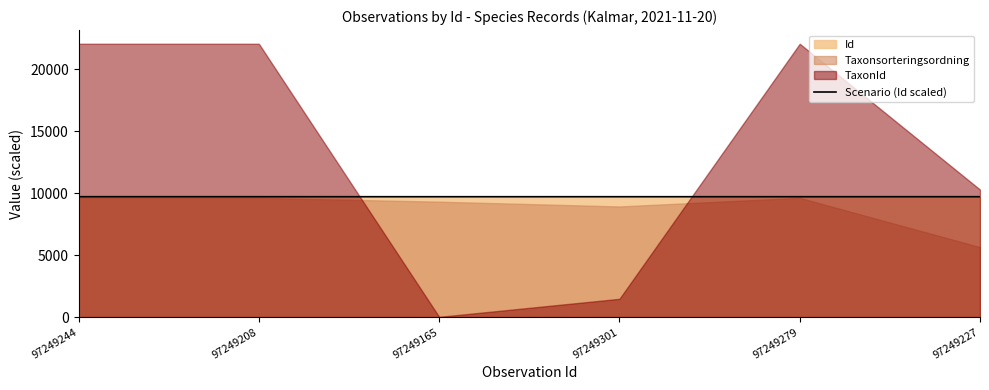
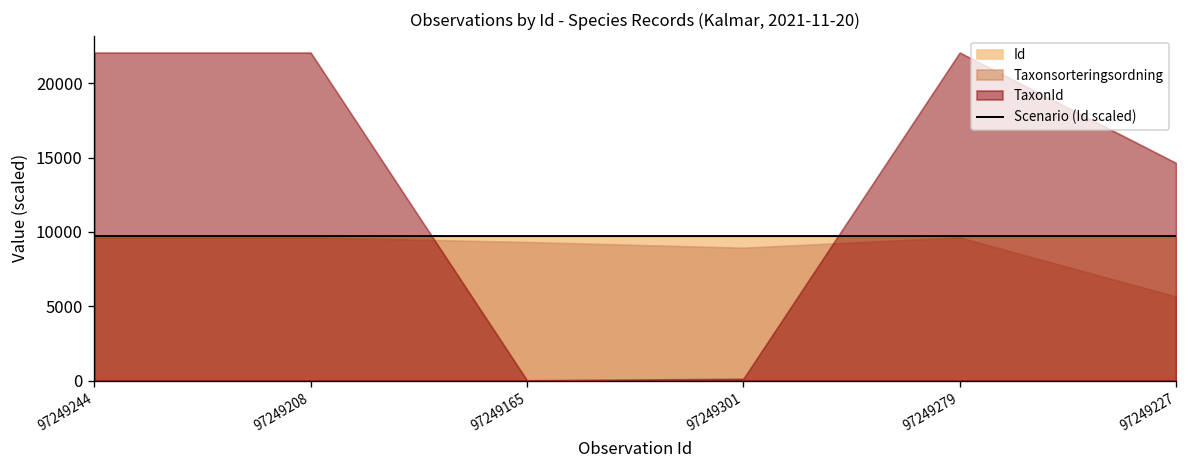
TaxonId, 97249301: 1500 -> 100
TaxonId, 97249227: 10300 -> 14700
